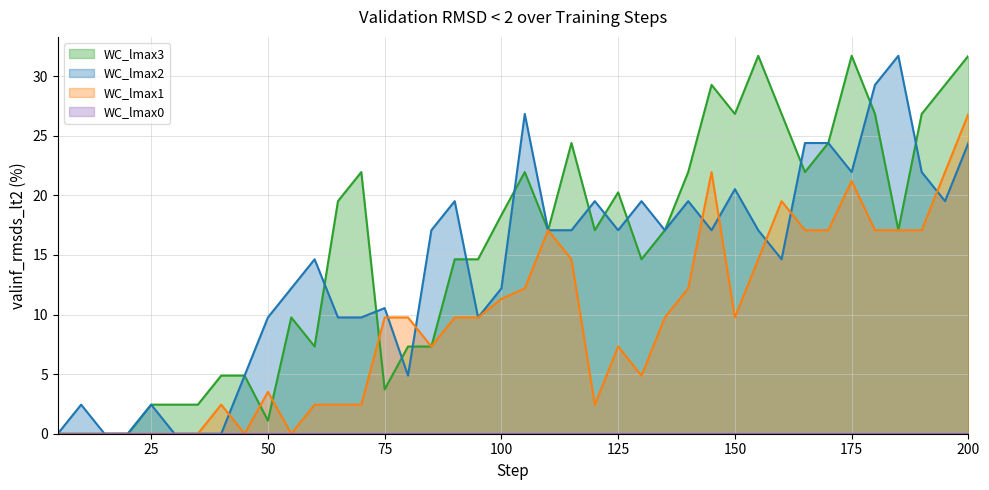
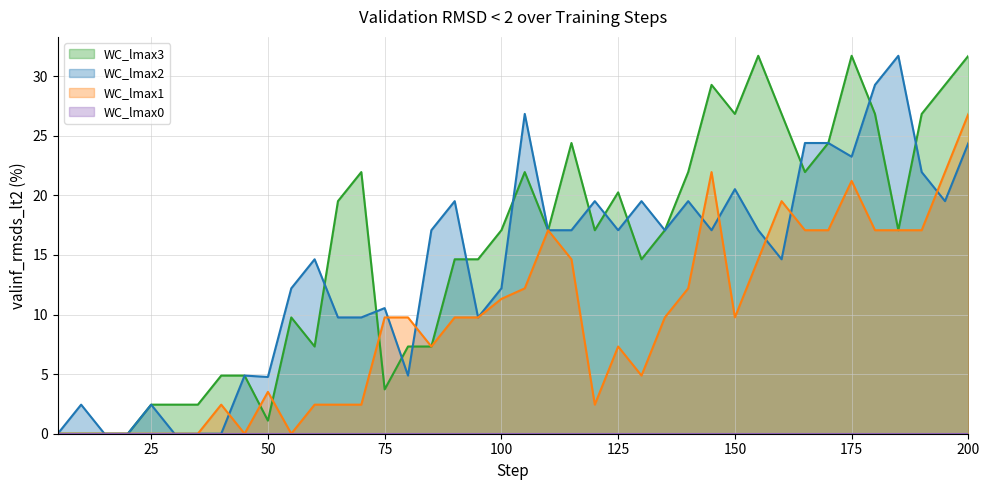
WC_lmax2, 50: 9.8 -> 4.8
WC_lmax3, 100: 18.3 -> 17.1
WC_lmax2, 175: 22.0 -> 23.2
